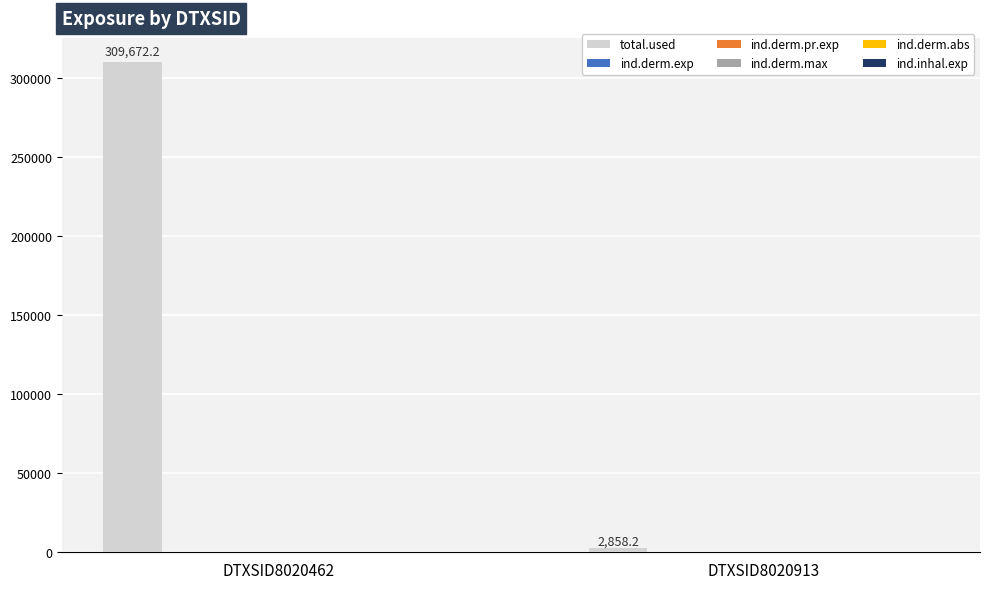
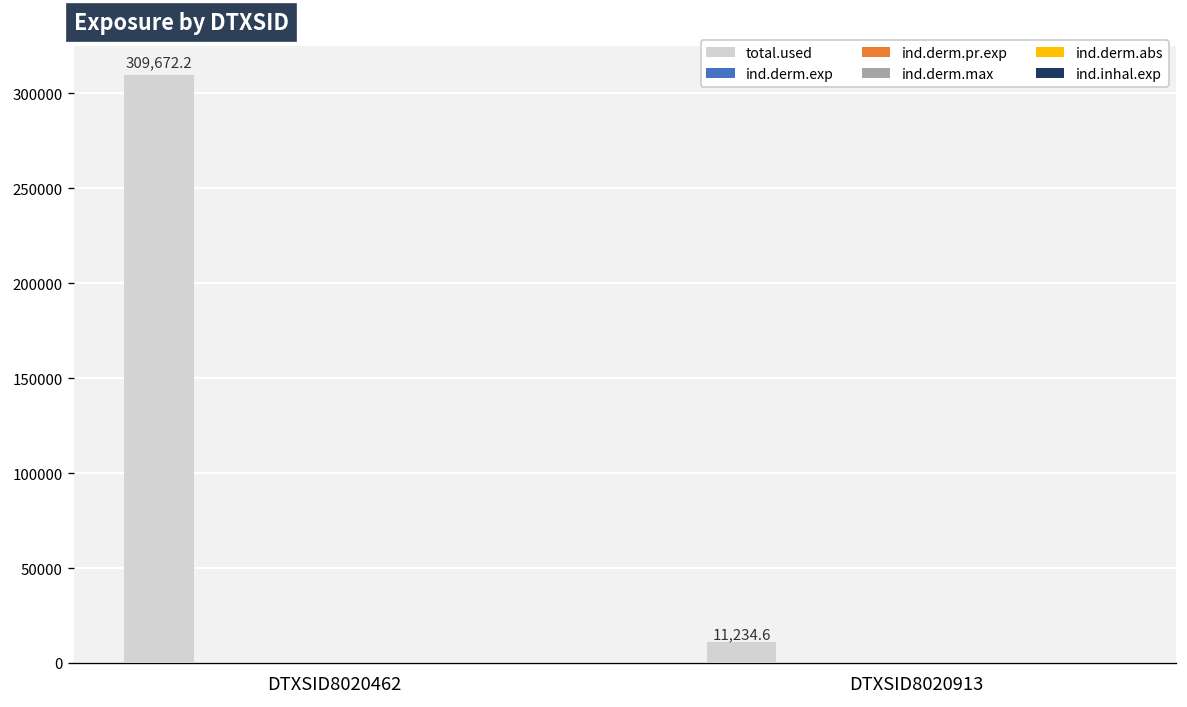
total.used, DTXSID8020913: 2,858.2 -> 11,234.6
